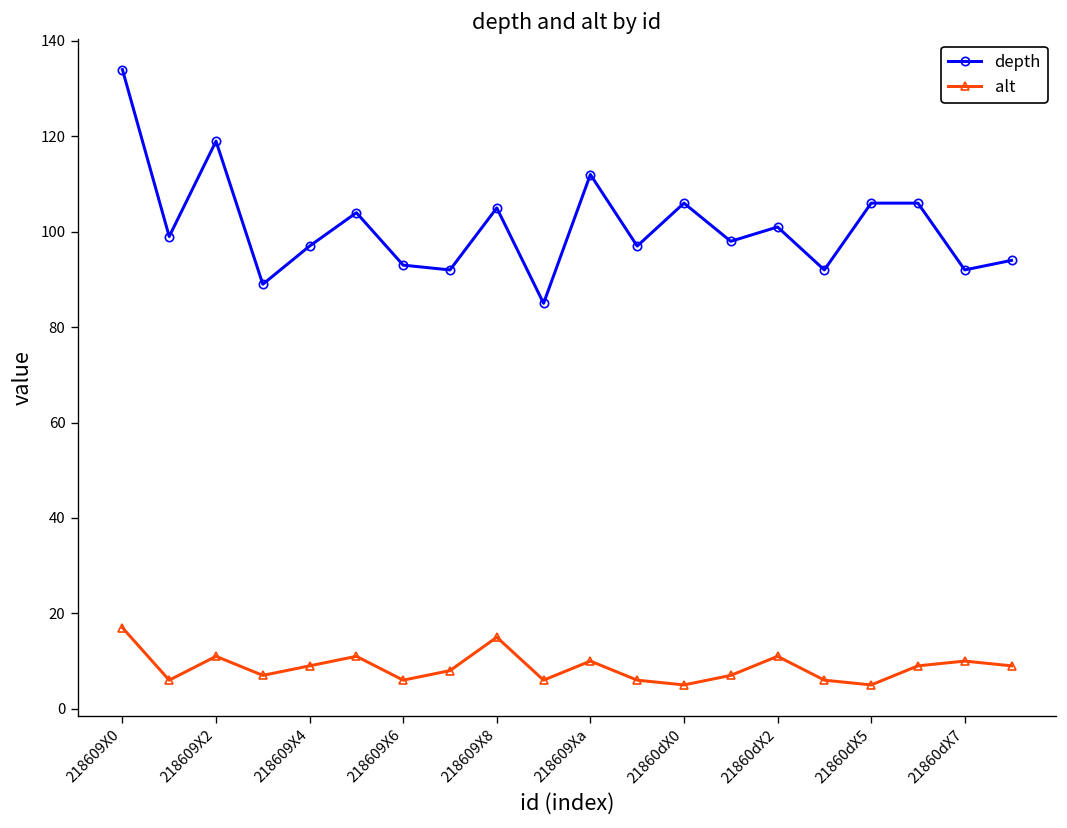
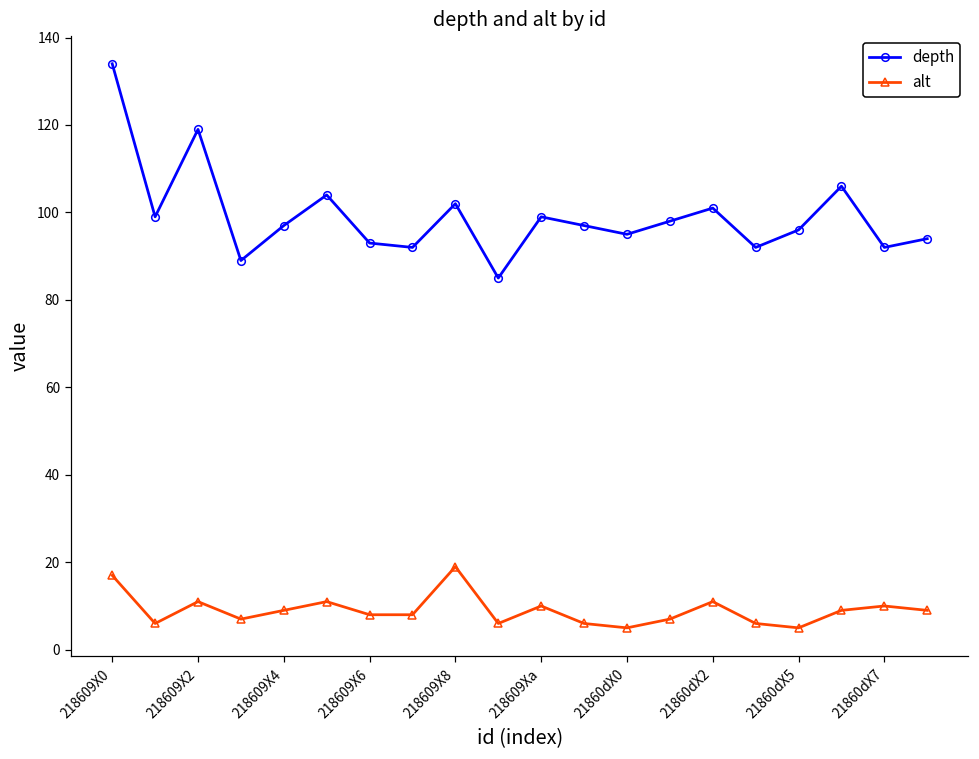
alt, 218609X6: 6 -> 8
depth, 218609X8: 105 -> 102
alt, 218609X8: 15 -> 19
depth, 218609Xa: 112 -> 99
depth, 21860dX0: 106 -> 95
depth, 21860dX5: 106 -> 96
